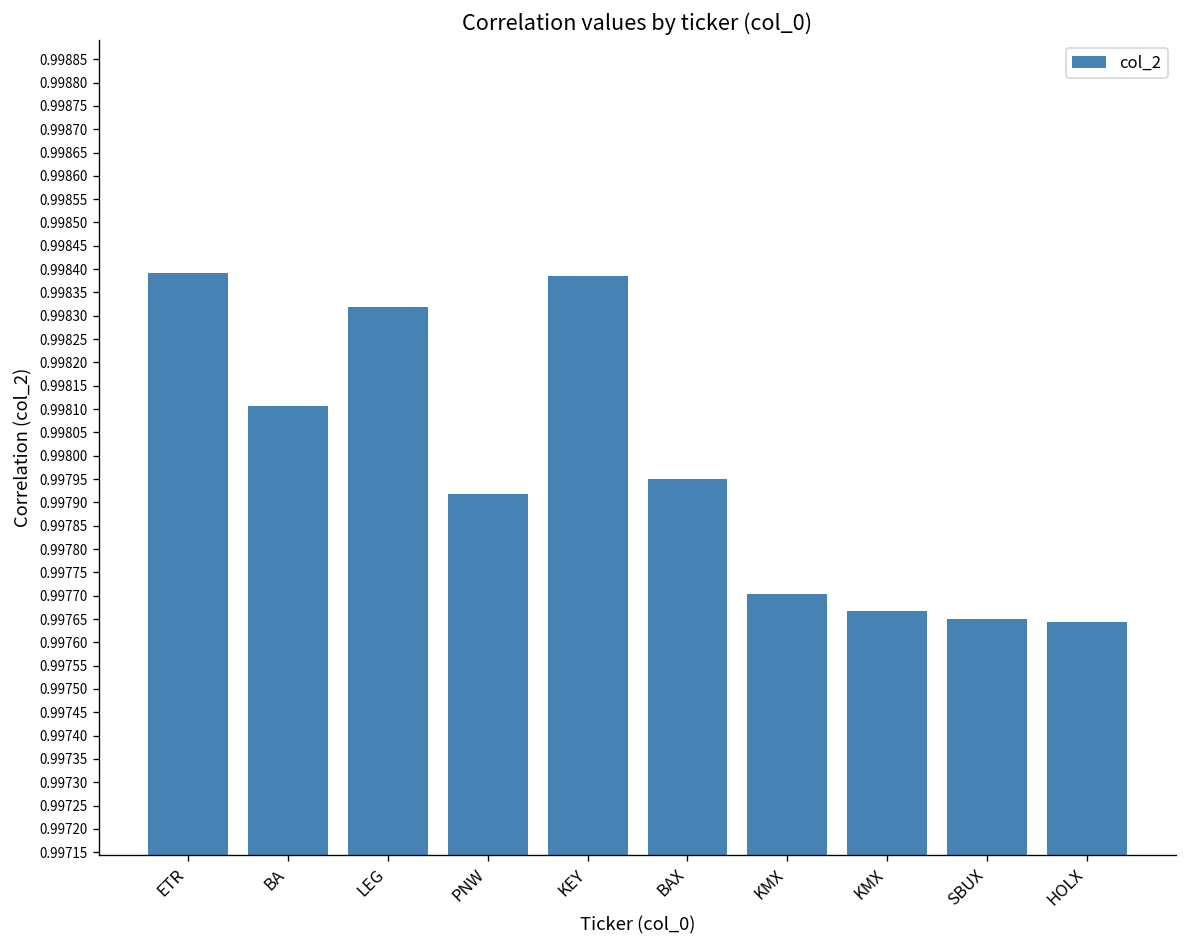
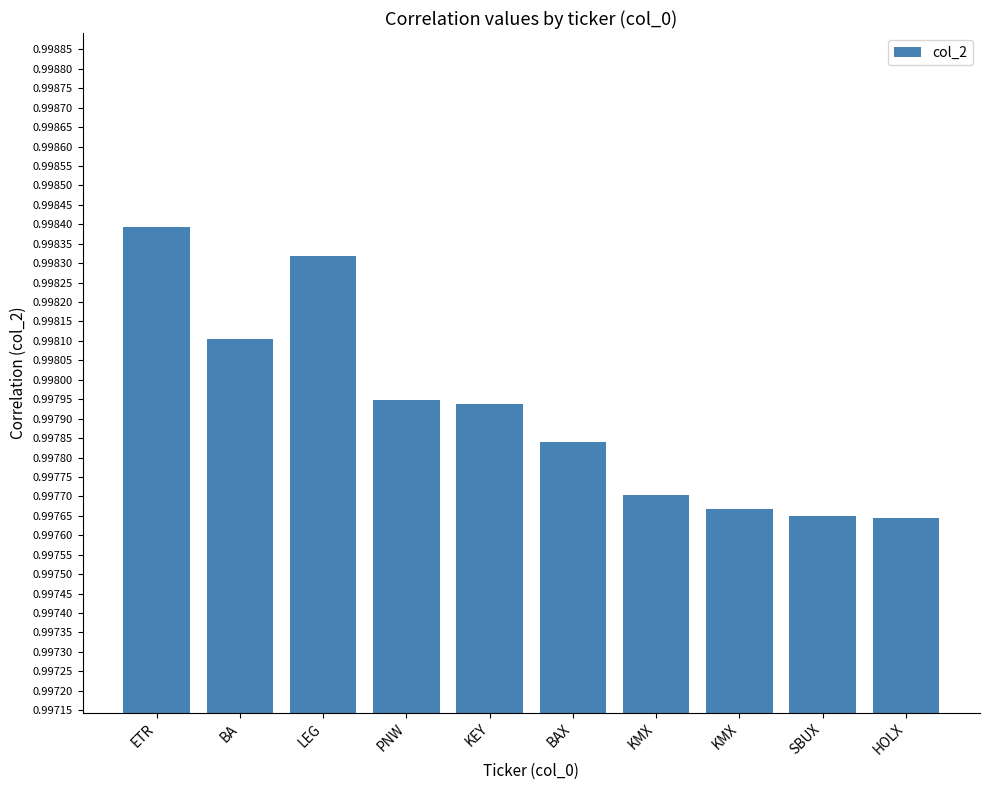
PNW: 0.99792 -> 0.99795
KEY: 0.99839 -> 0.99794
BAX: 0.99795 -> 0.99784
